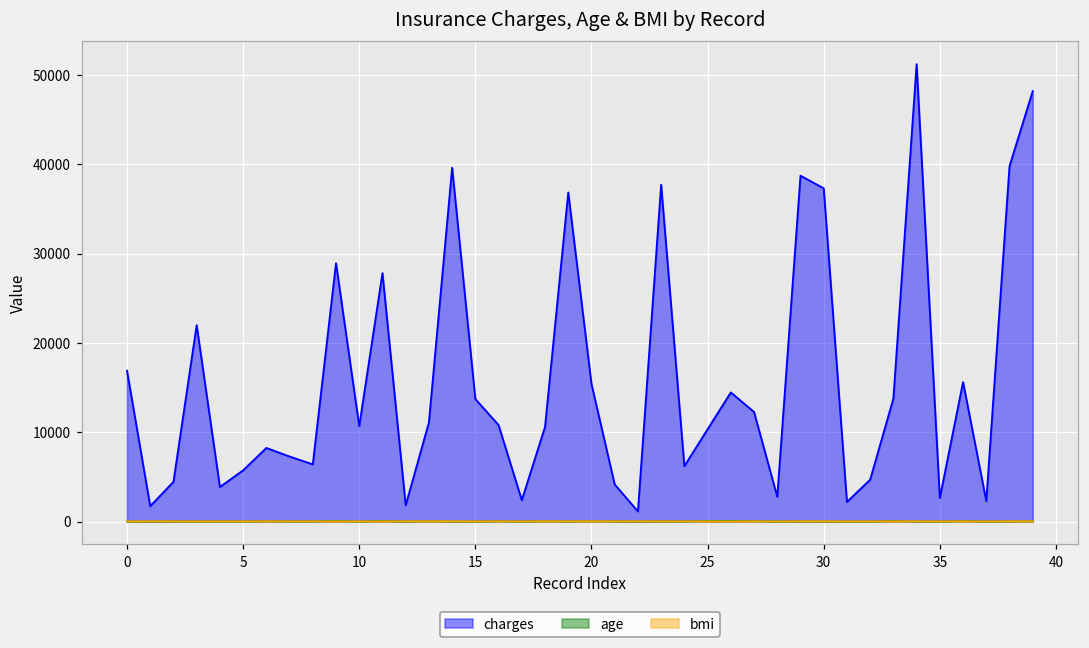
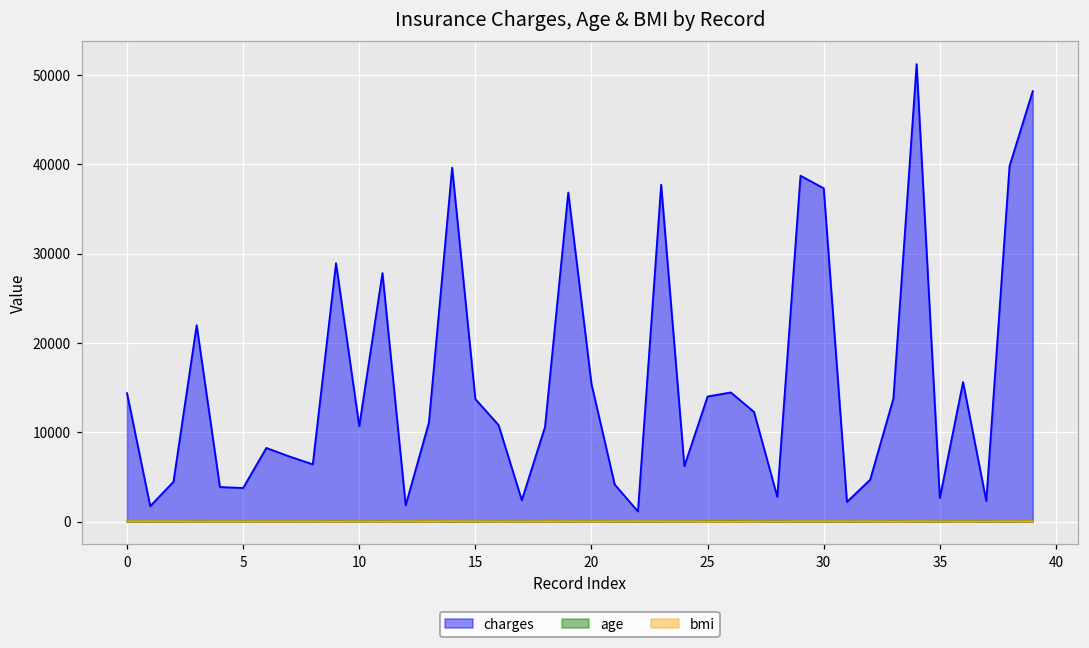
charges, 0: 17000 -> 14000
charges, 5: 6000 -> 4000
charges, 25: 10000 -> 14000
